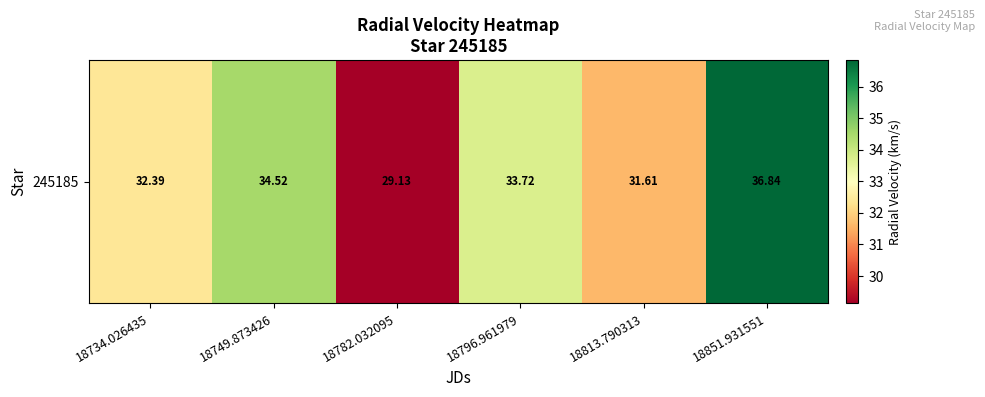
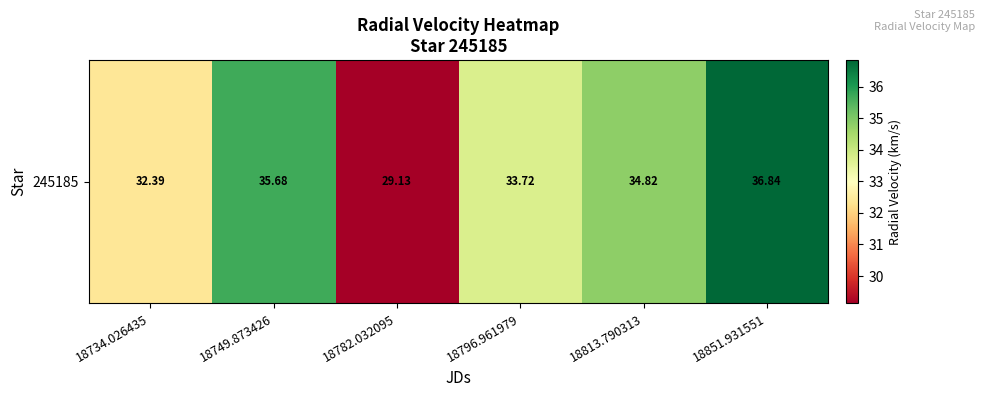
245185, 18749.873426: 34.52 -> 35.68
245185, 18813.790313: 31.61 -> 34.82
